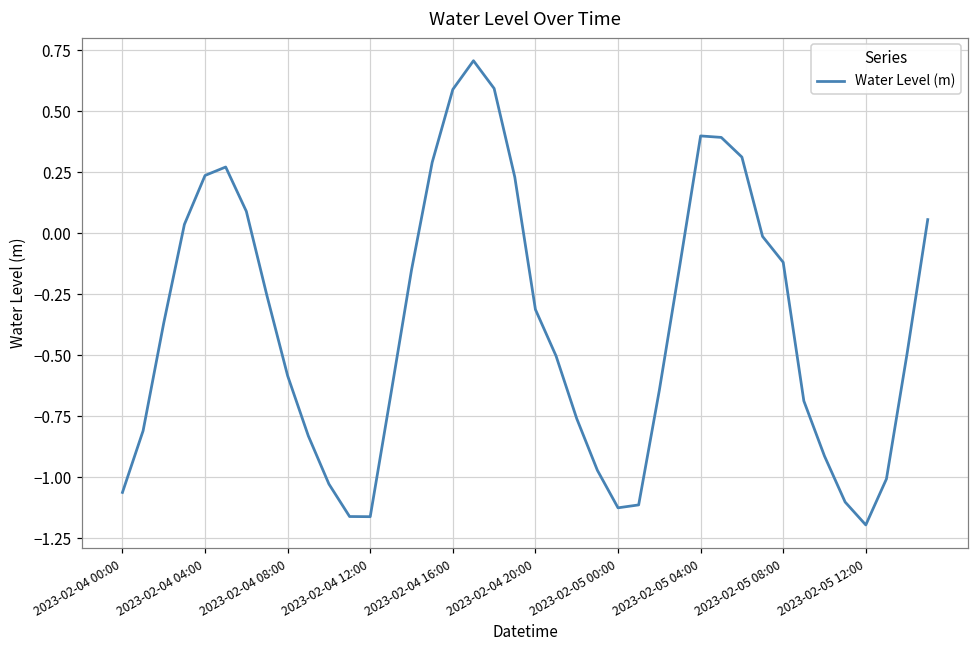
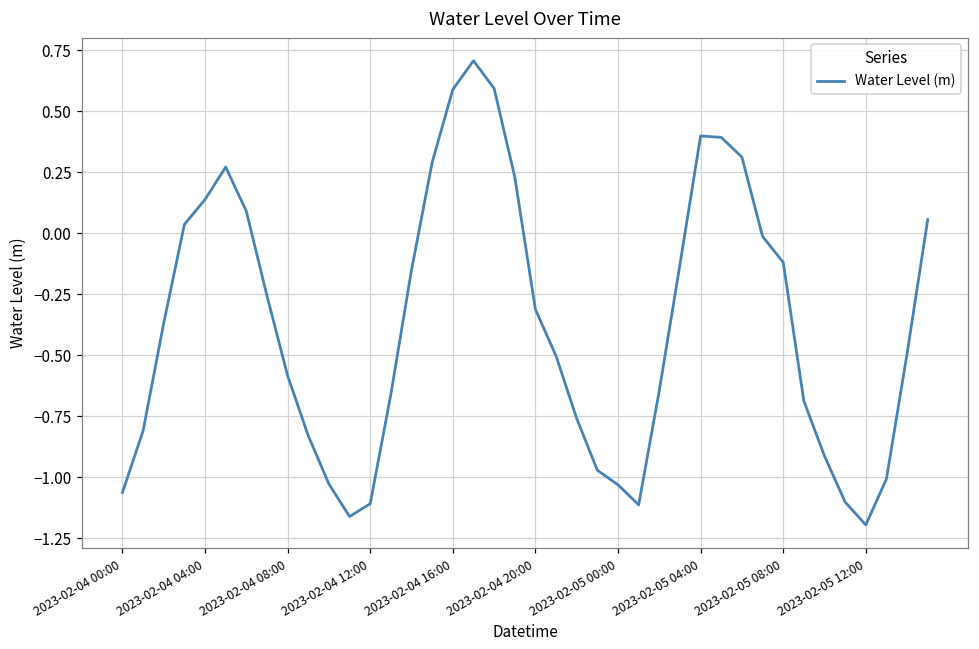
2023-02-04 04:00: 0.24 -> 0.14
2023-02-04 12:00: -1.16 -> -1.11
2023-02-05 00:00: -1.13 -> -1.03
